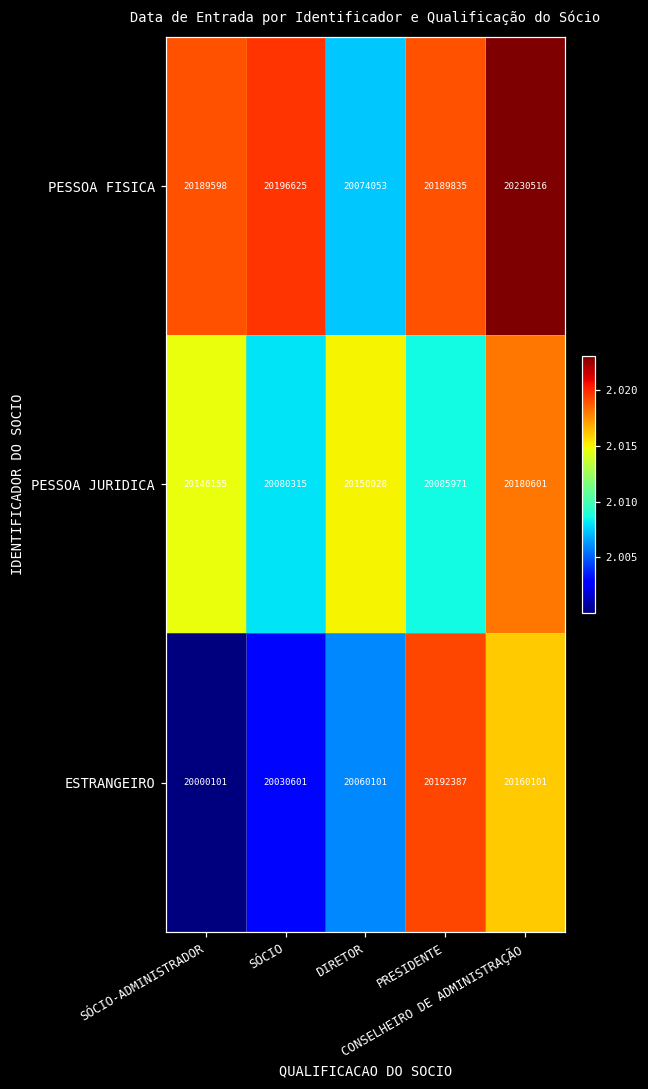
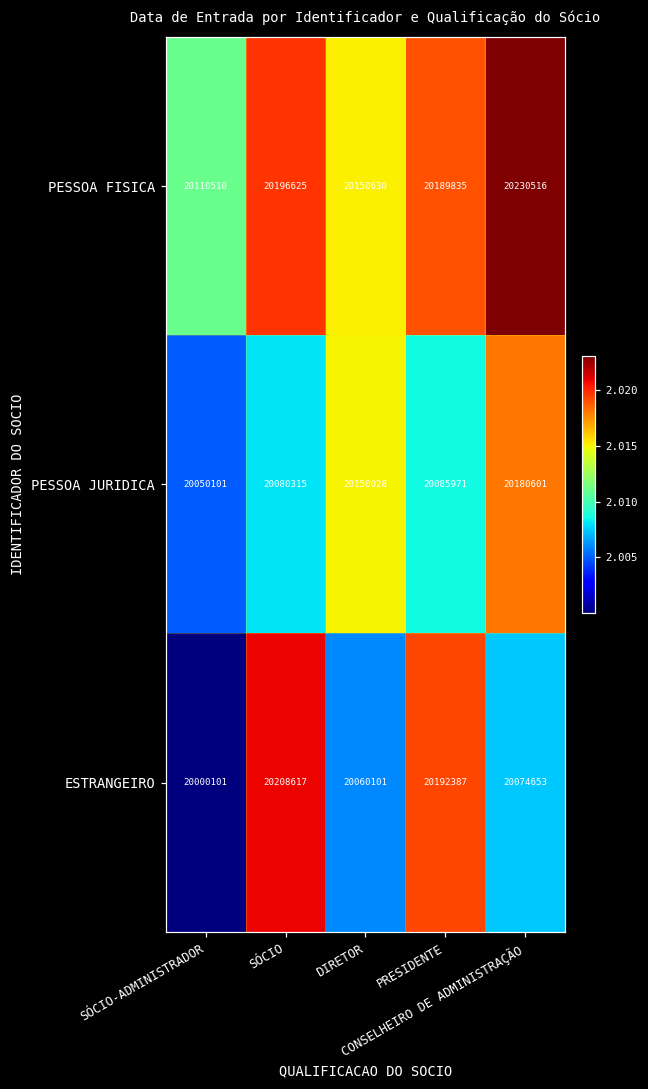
PESSOA FISICA, SÓCIO-ADMINISTRADOR: 20189598 -> 20110510
PESSOA FISICA, DIRETOR: 20074053 -> 20150630
PESSOA JURIDICA, SÓCIO-ADMINISTRADOR: 20146155 -> 20050101
ESTRANGEIRO, SÓCIO: 20030601 -> 20208617
ESTRANGEIRO, CONSELHEIRO DE ADMINISTRAÇÃO: 20160101 -> 20074653
